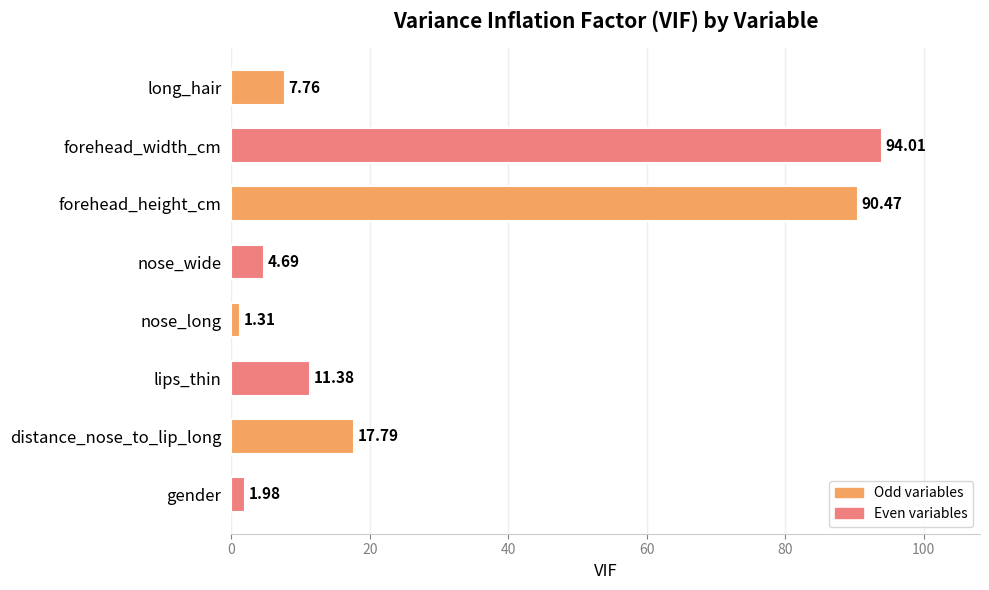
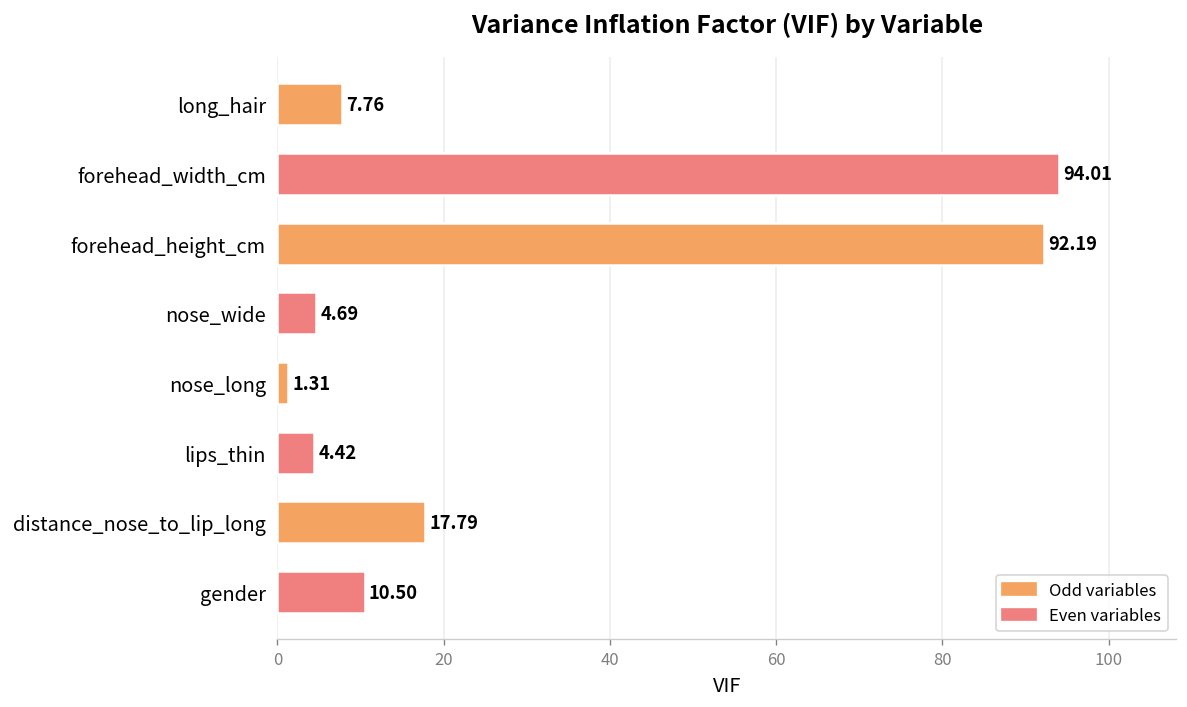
forehead_height_cm: 90.47 -> 92.19
lips_thin: 11.38 -> 4.42
gender: 1.98 -> 10.50
